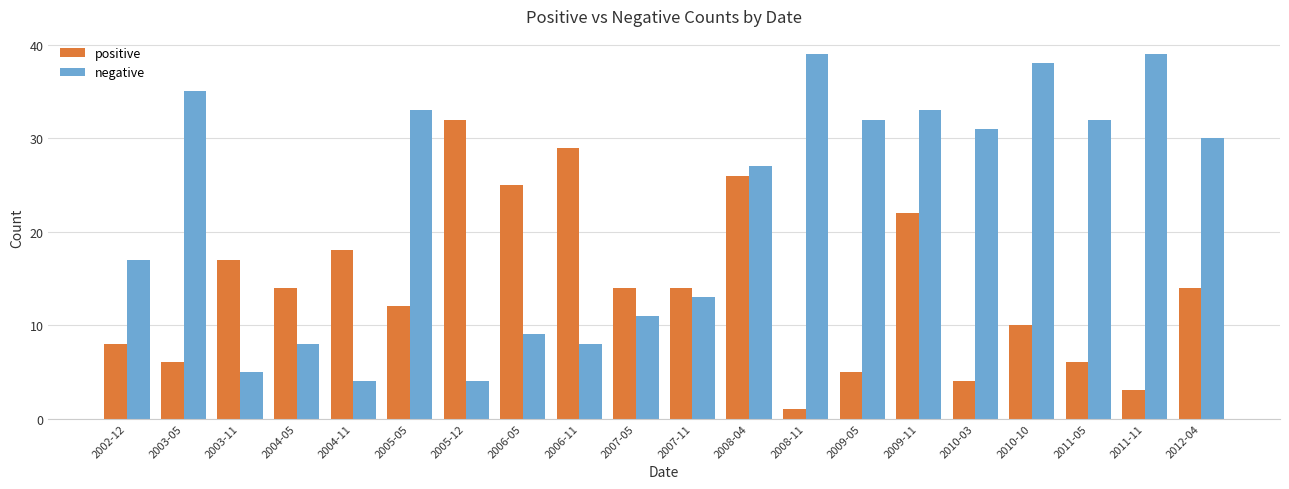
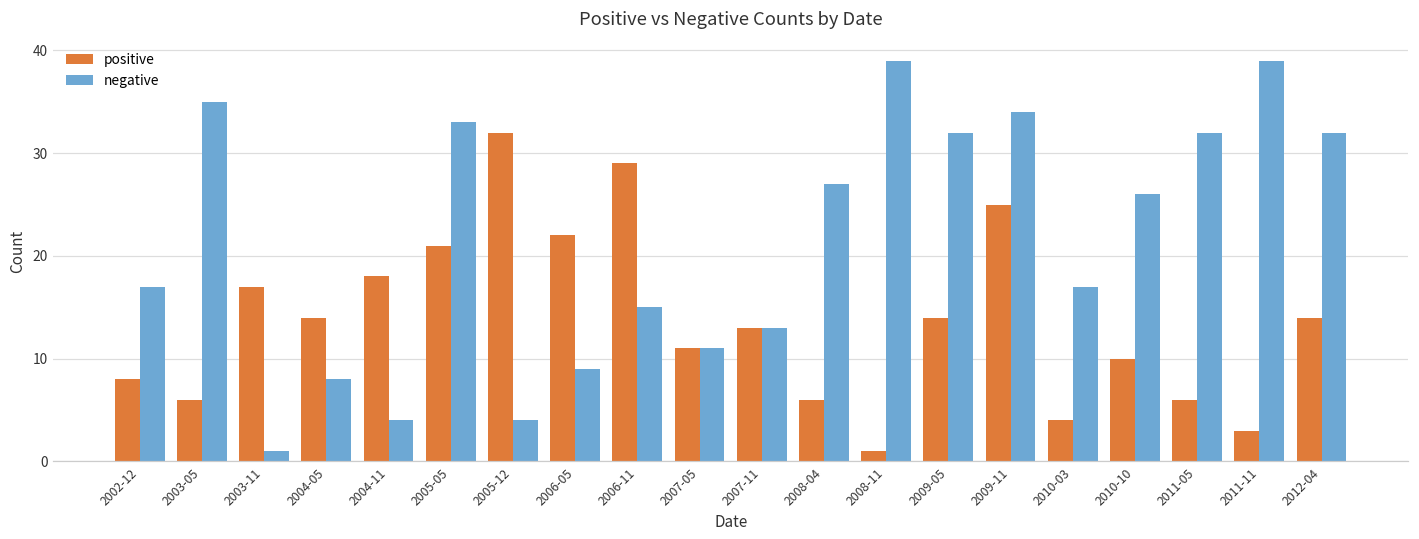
negative, 2003-11: 5 -> 1
positive, 2005-05: 12 -> 21
positive, 2006-05: 25 -> 22
negative, 2006-11: 8 -> 15
positive, 2007-05: 14 -> 11
positive, 2007-11: 14 -> 13
positive, 2008-04: 26 -> 6
positive, 2009-05: 5 -> 14
positive, 2009-11: 22 -> 25
negative, 2009-11: 33 -> 34
negative, 2010-03: 31 -> 17
negative, 2010-10: 38 -> 26
negative, 2012-04: 30 -> 32
